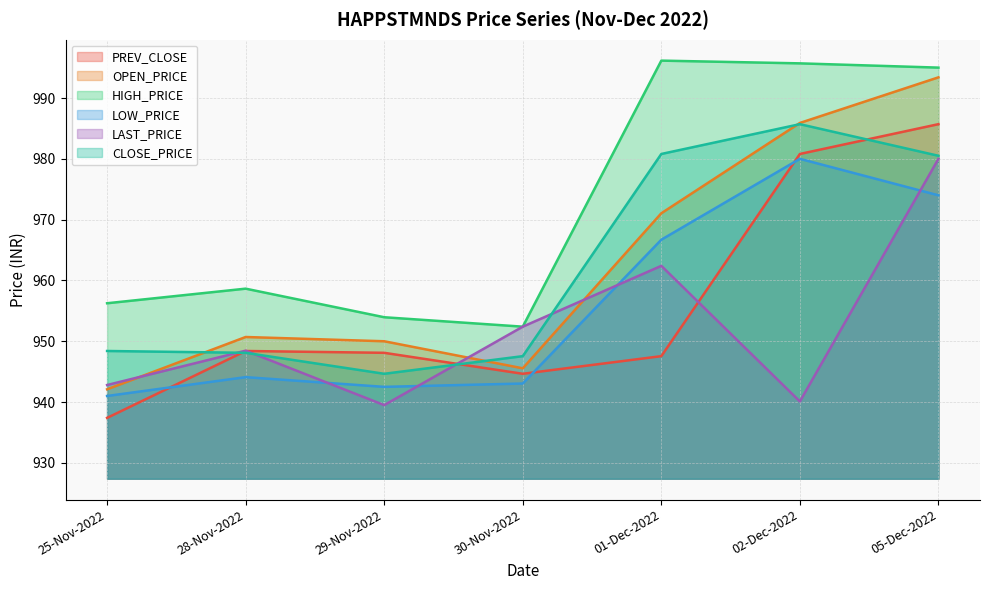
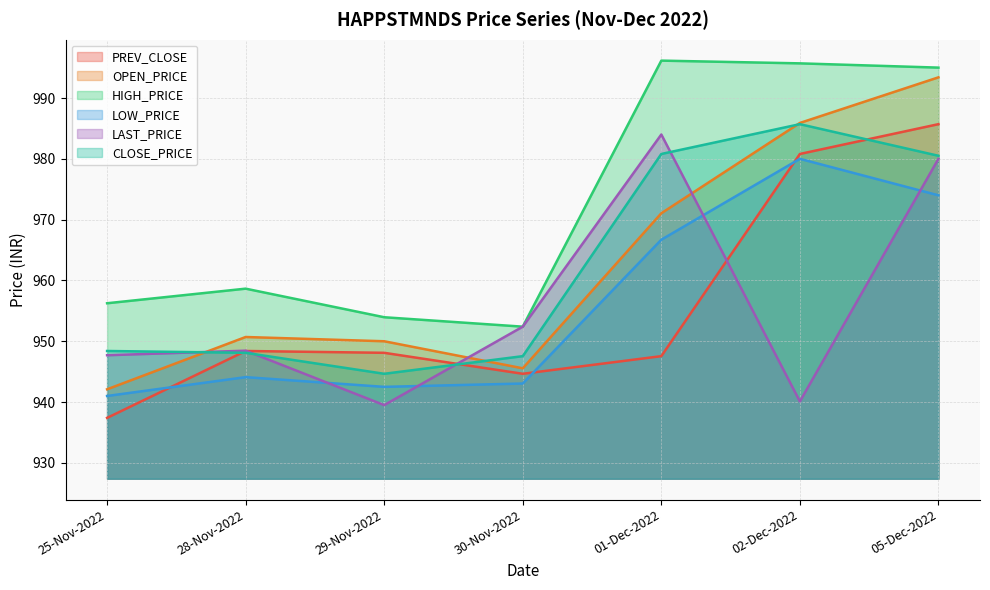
LAST_PRICE, 25-Nov-2022: 943 -> 948
LAST_PRICE, 01-Dec-2022: 962 -> 984
